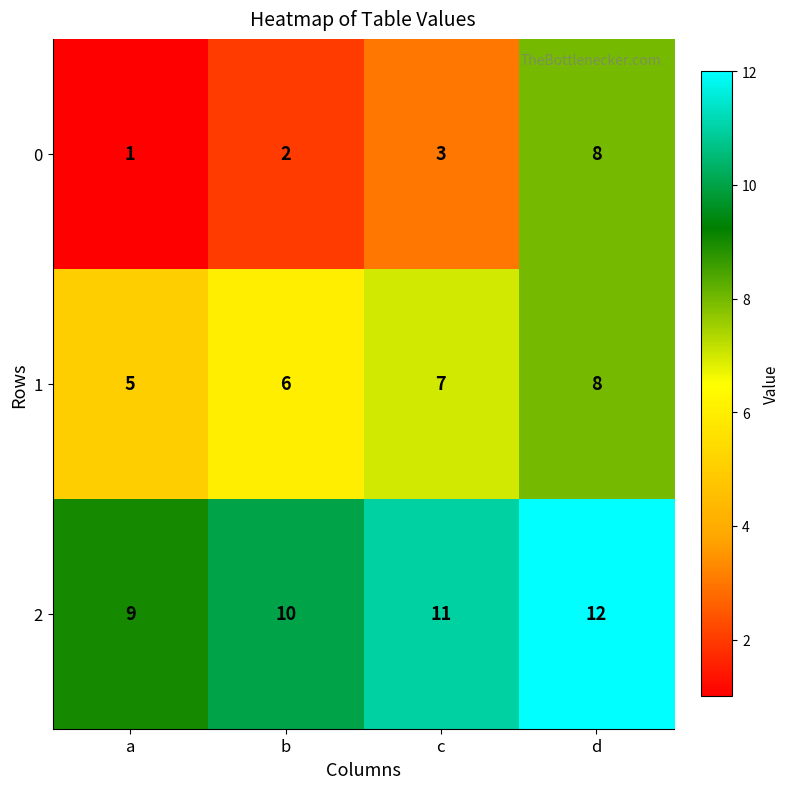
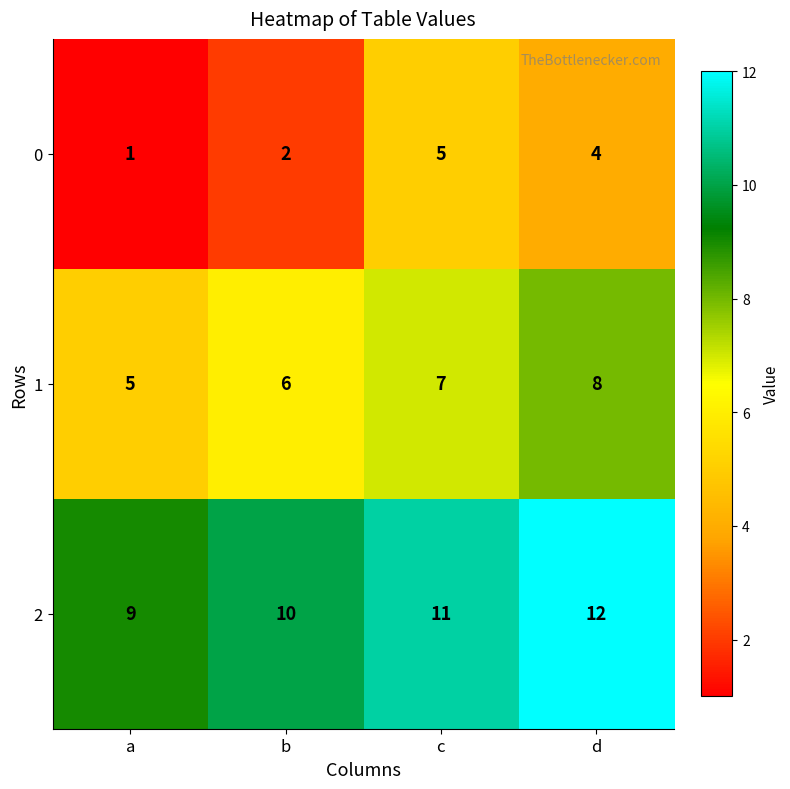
0, c: 3 -> 5
0, d: 8 -> 4
